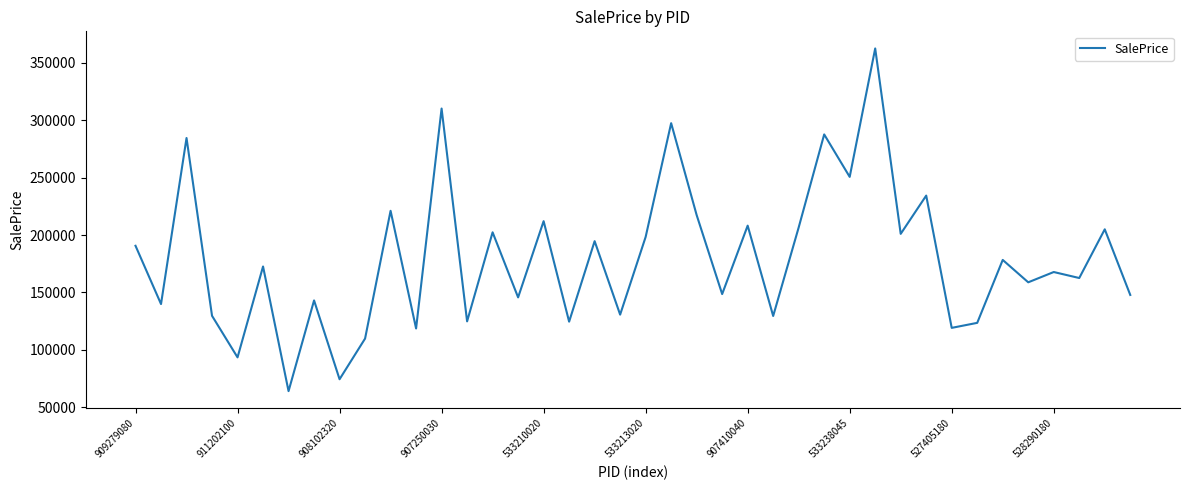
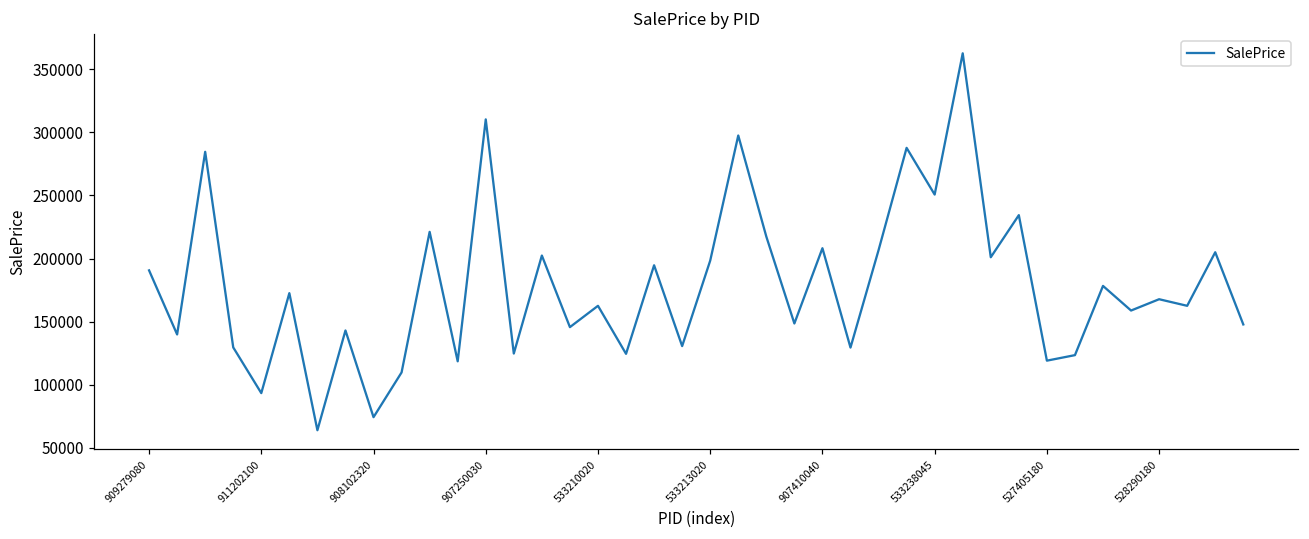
533210020: 212000 -> 163000
